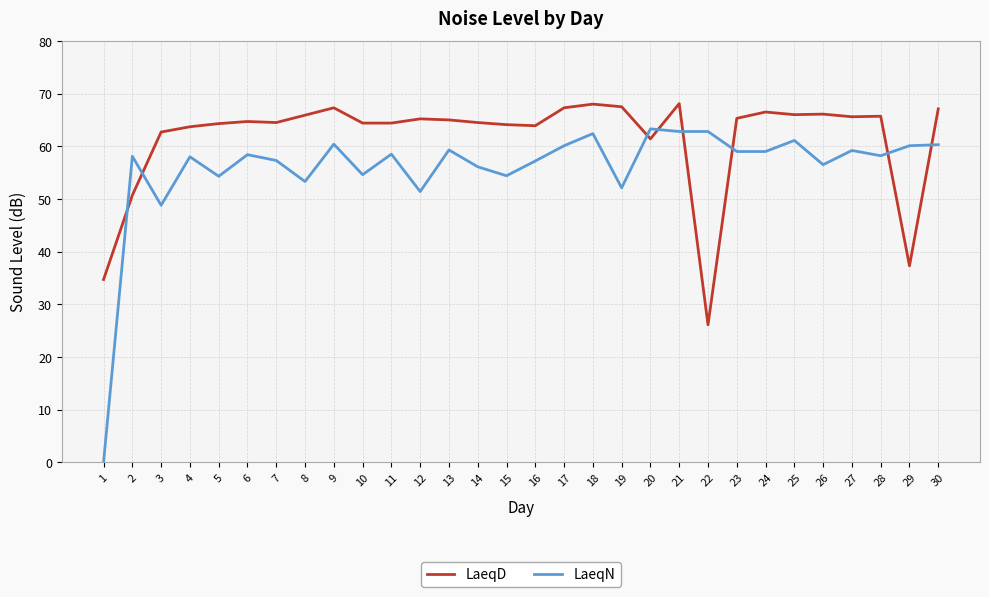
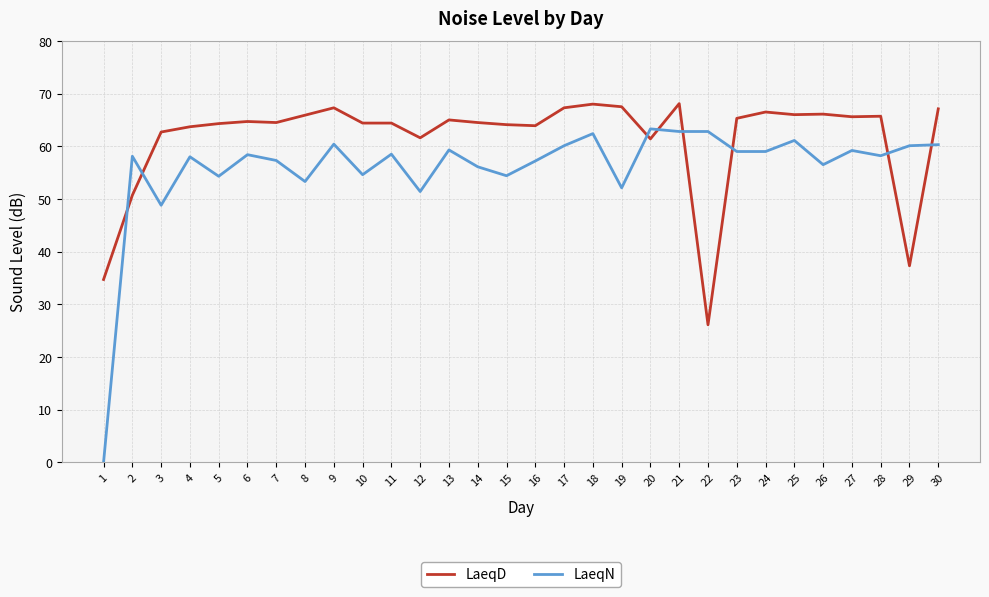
LaeqD, 12: 65 -> 62
